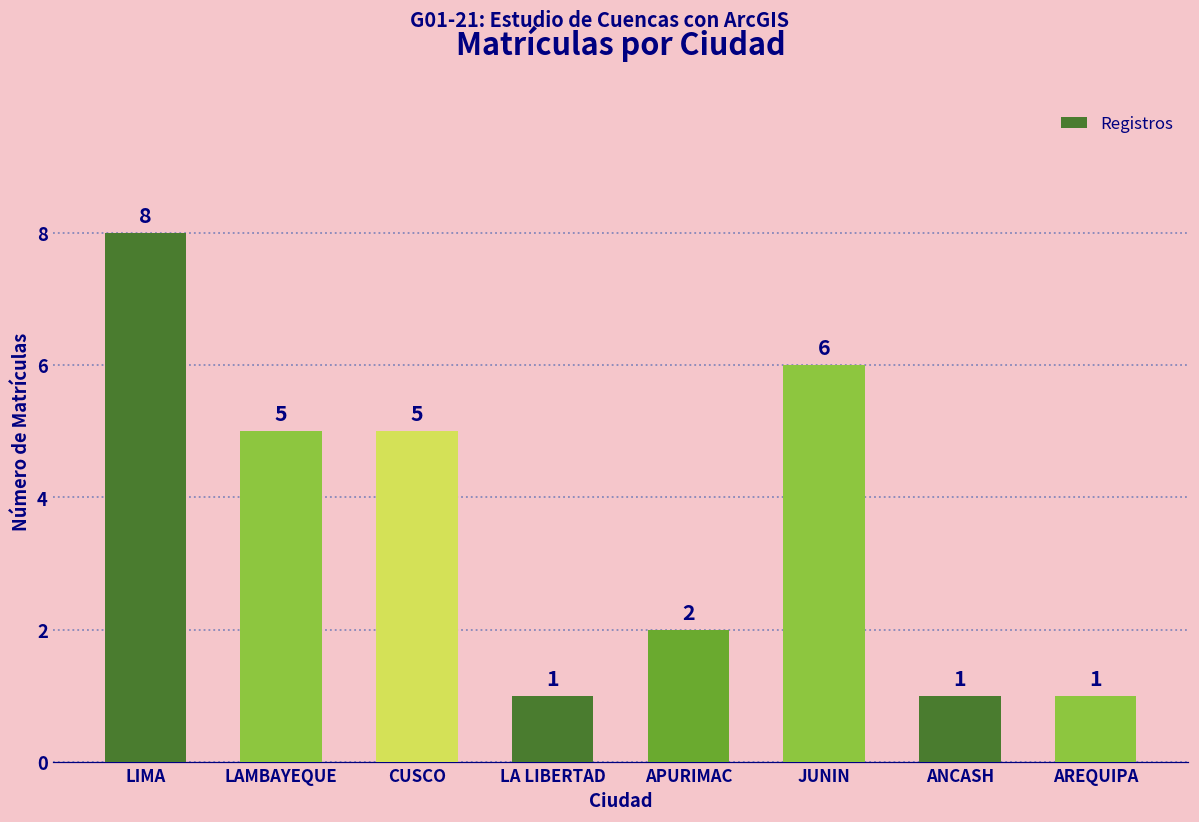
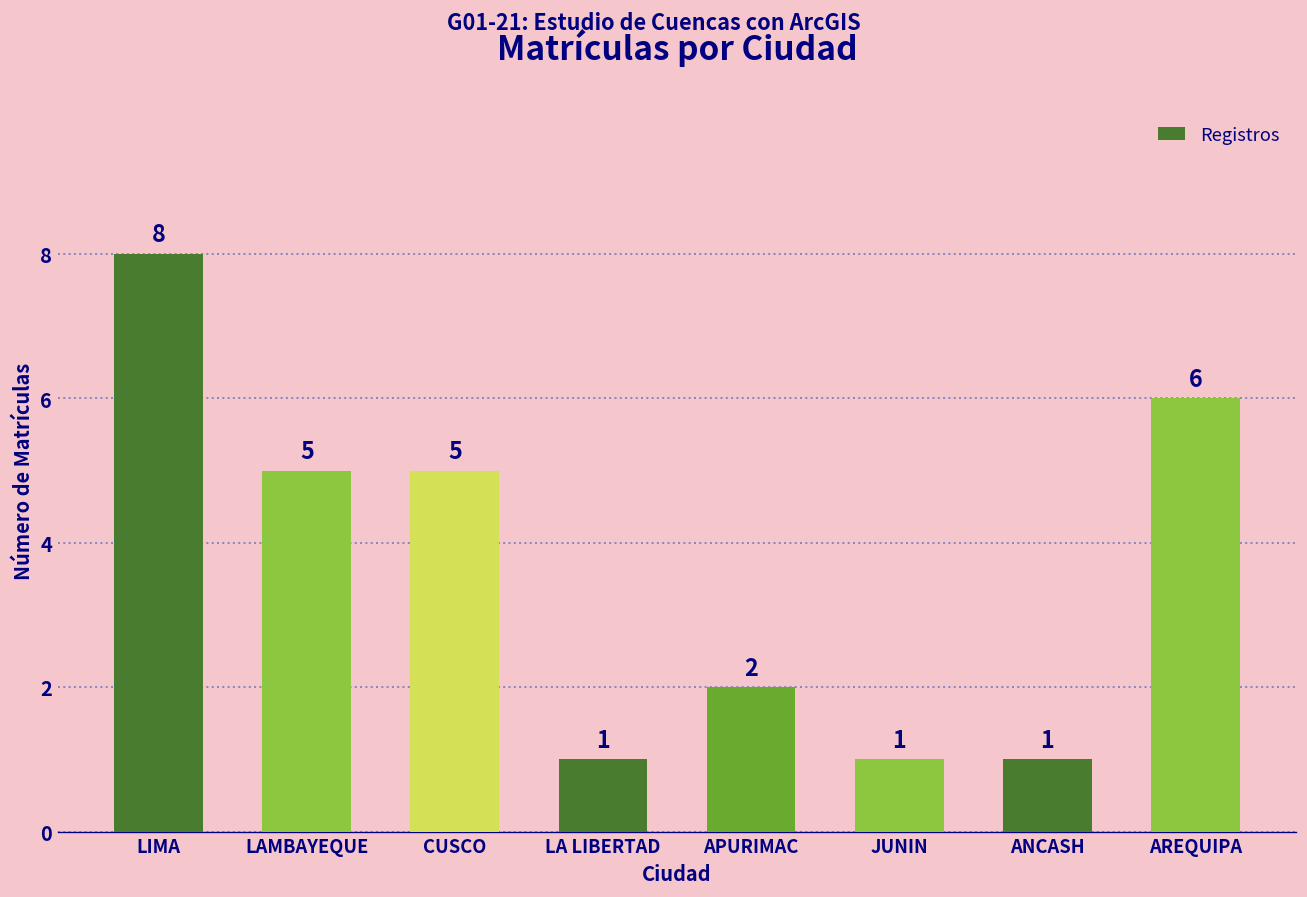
JUNIN: 6 -> 1
AREQUIPA: 1 -> 6
